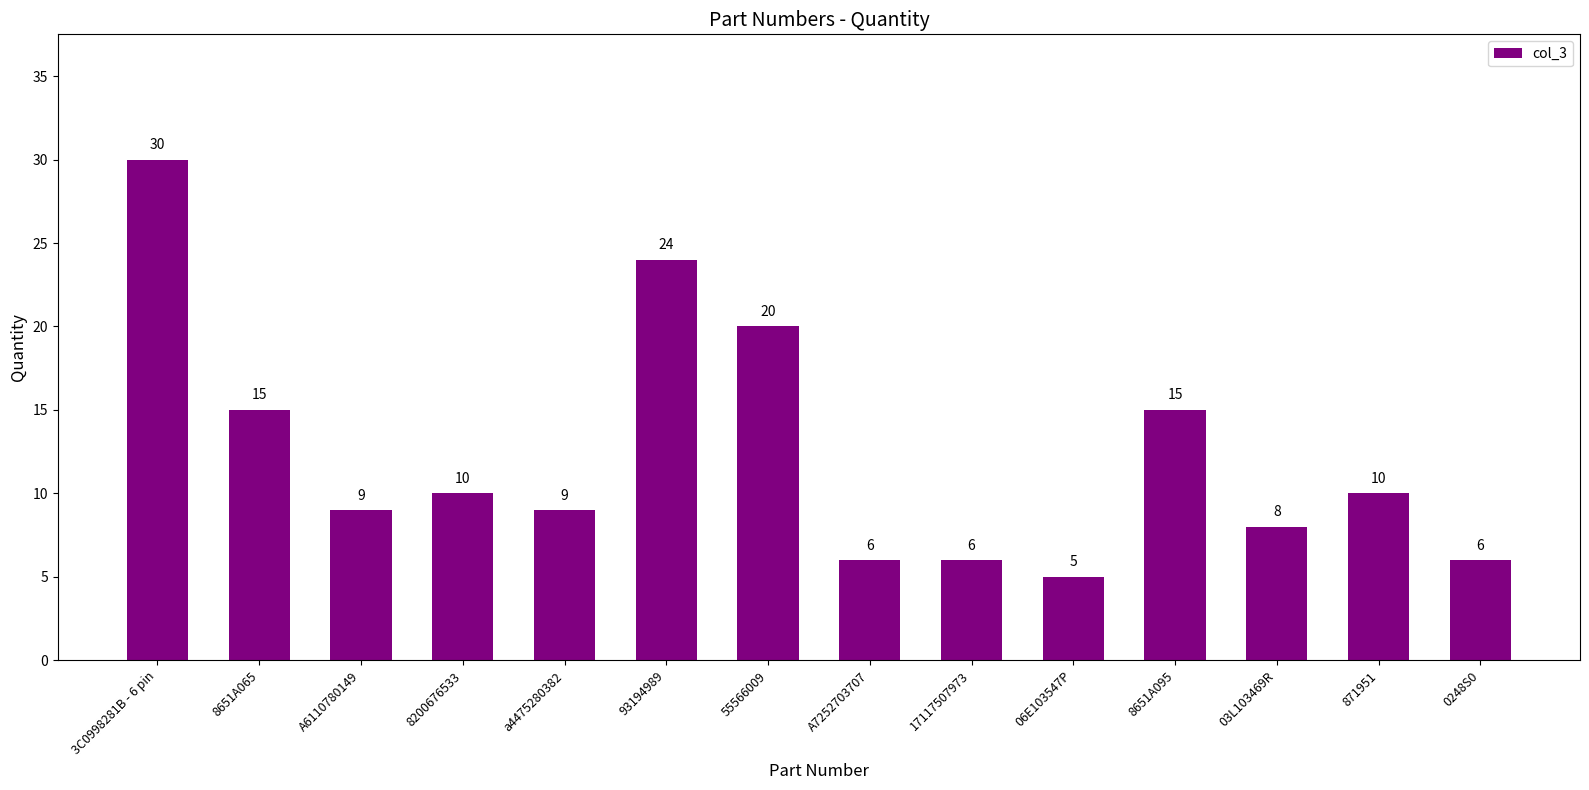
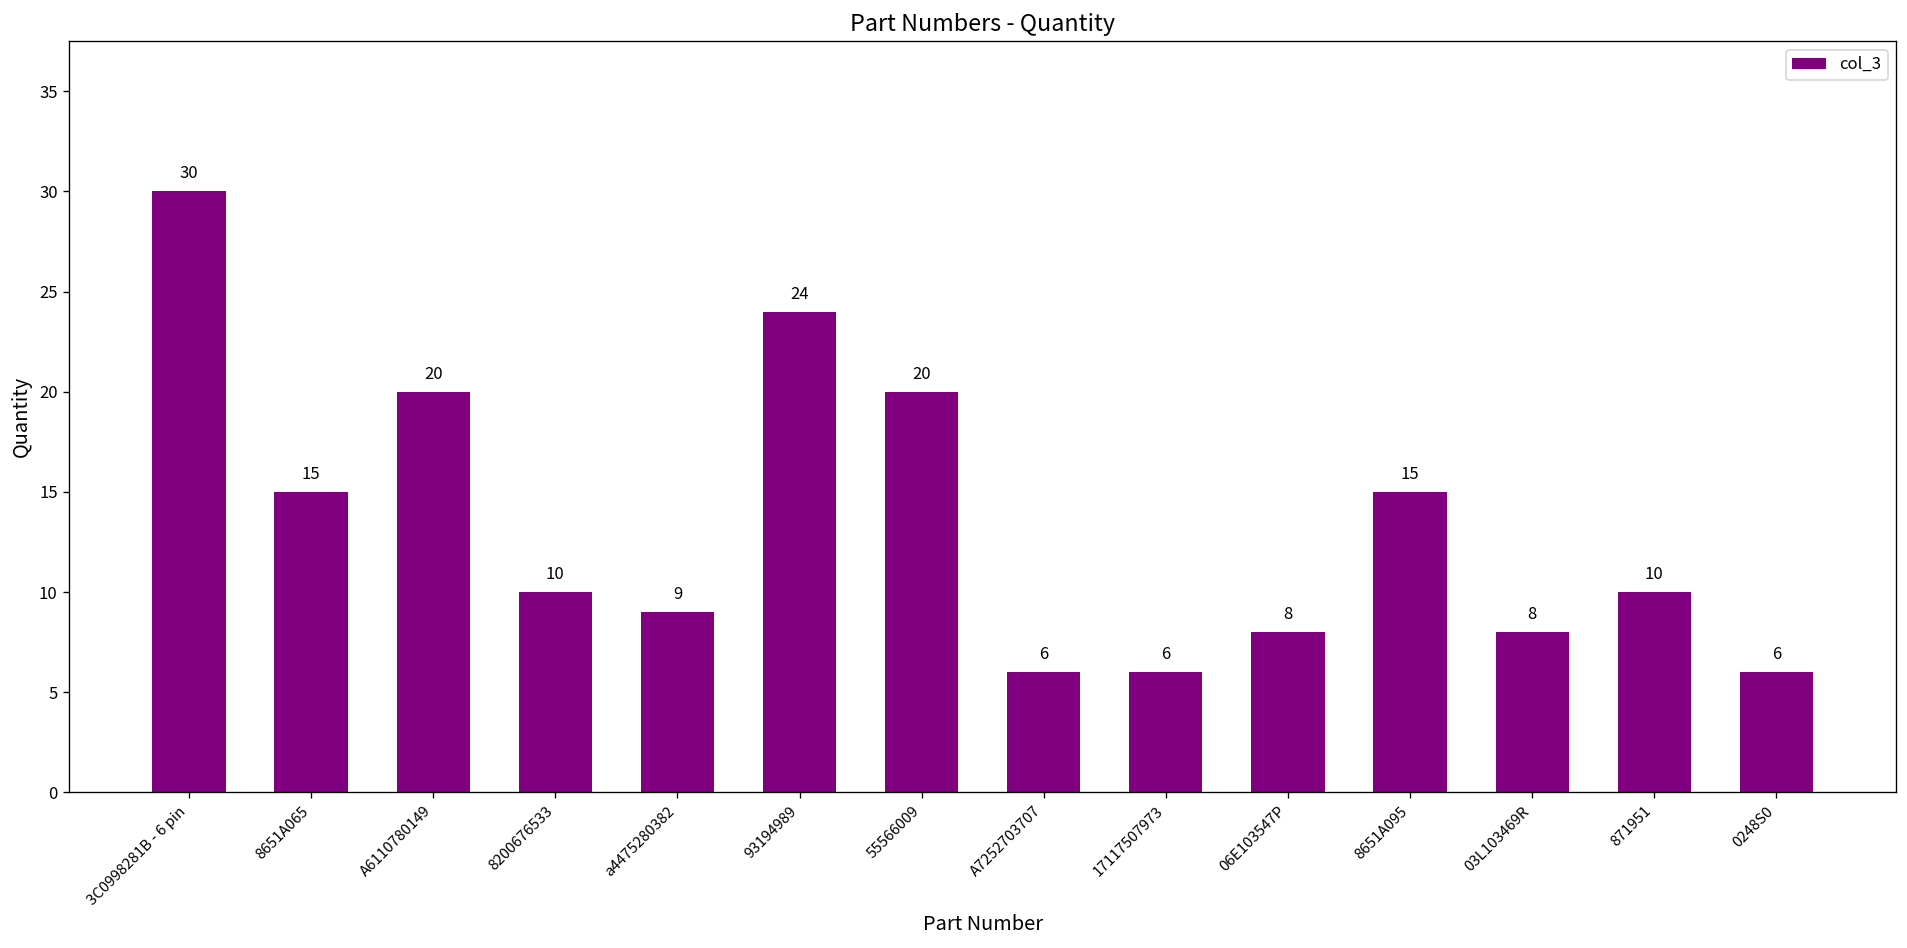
A6110780149: 9 -> 20
06E103547P: 5 -> 8
